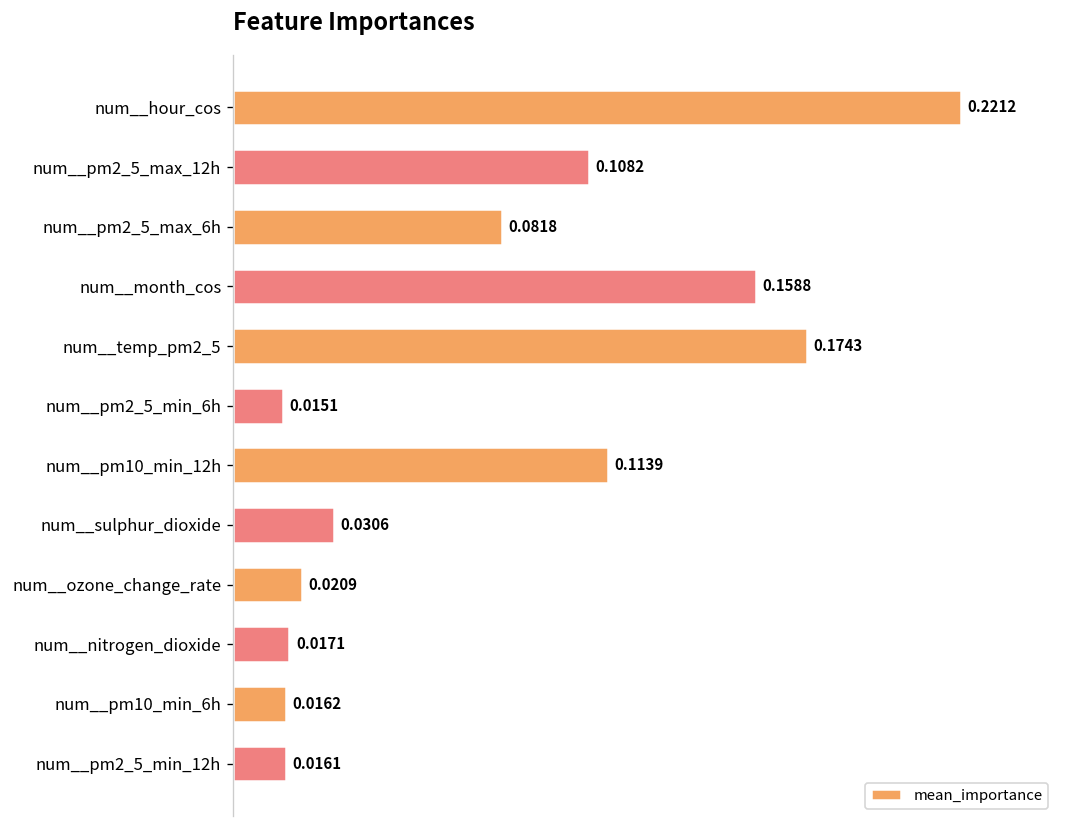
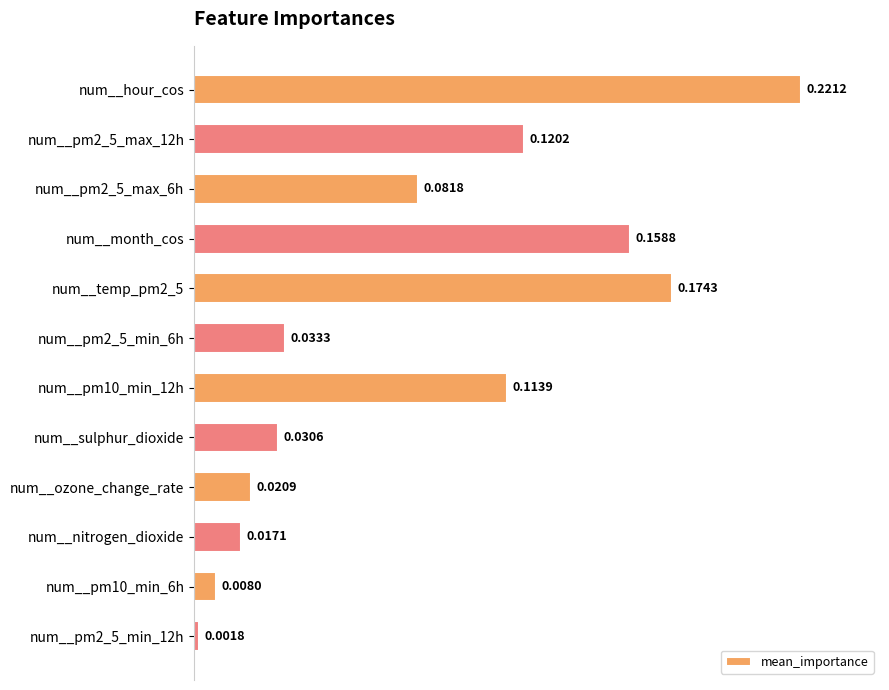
num__pm2_5_max_12h: 0.1082 -> 0.1202
num__pm2_5_min_6h: 0.0151 -> 0.0333
num__pm10_min_6h: 0.0162 -> 0.0080
num__pm2_5_min_12h: 0.0161 -> 0.0018
